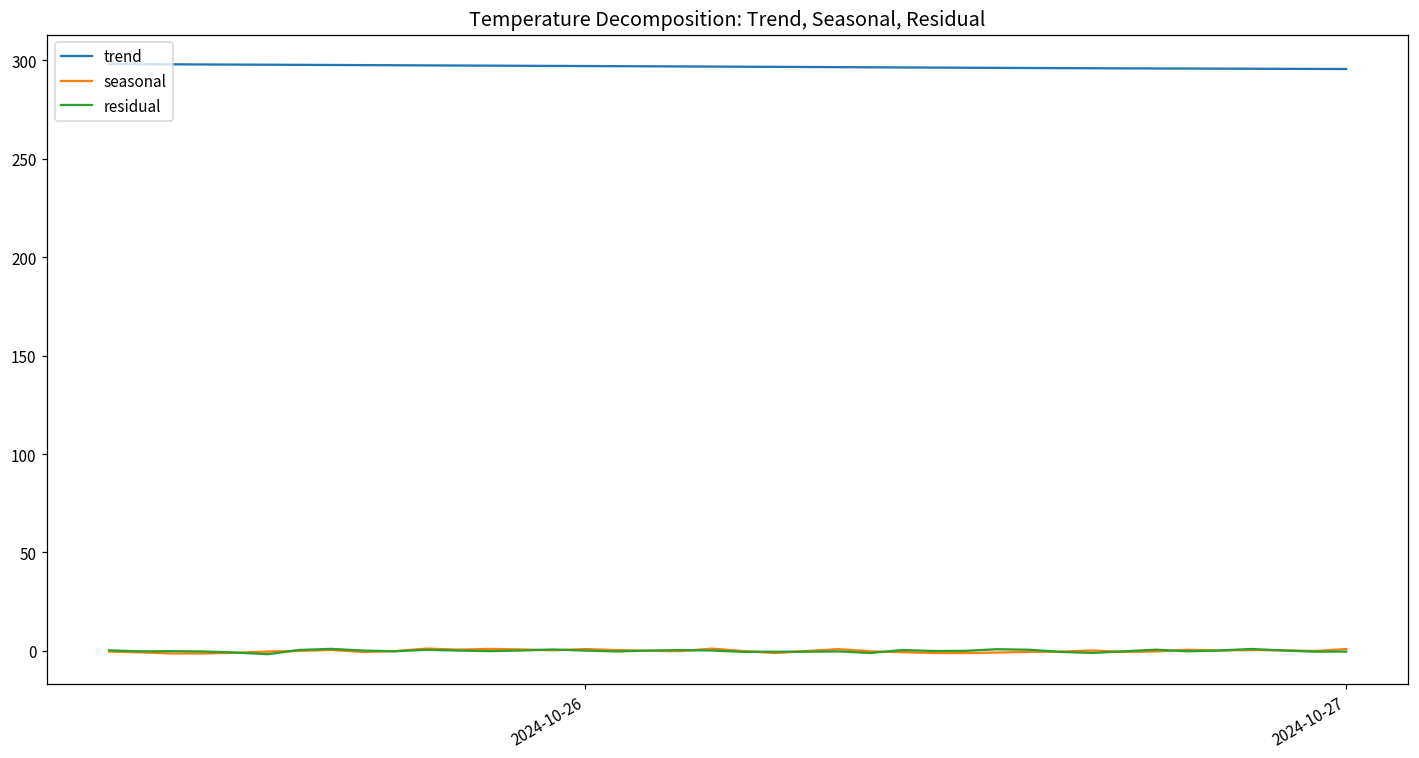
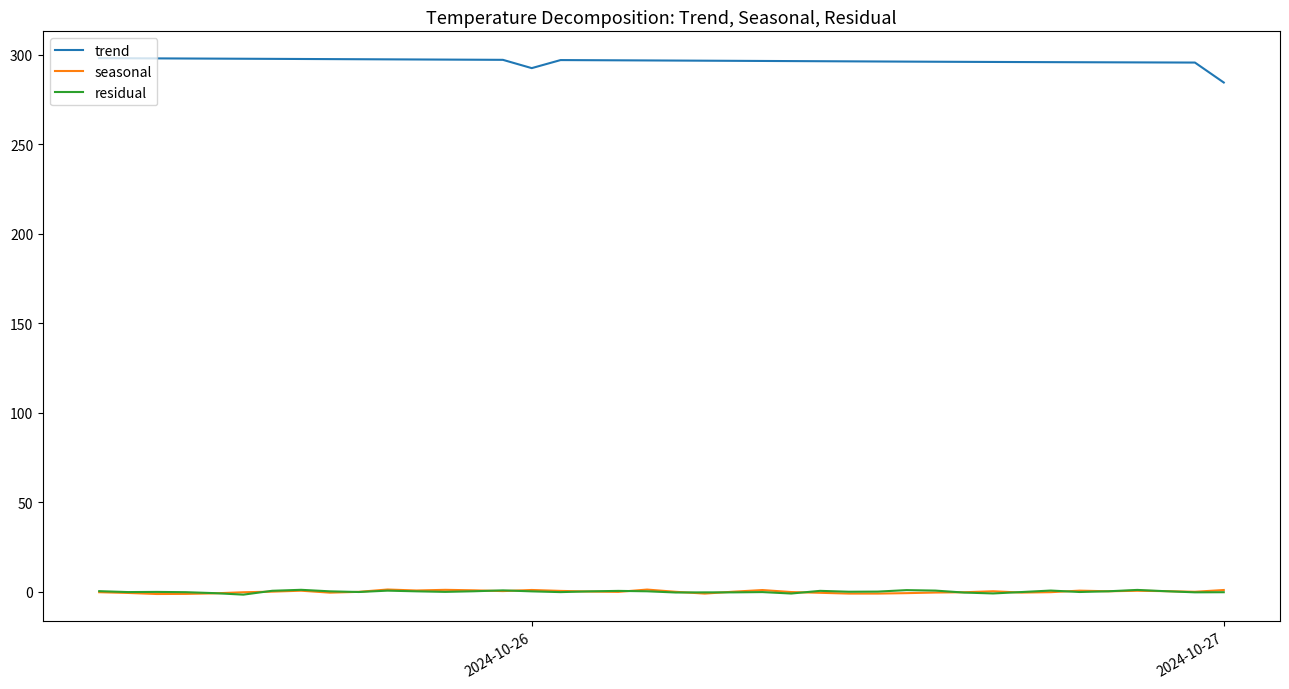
trend, 2024-10-26: 297 -> 293
trend, 2024-10-27: 296 -> 284
